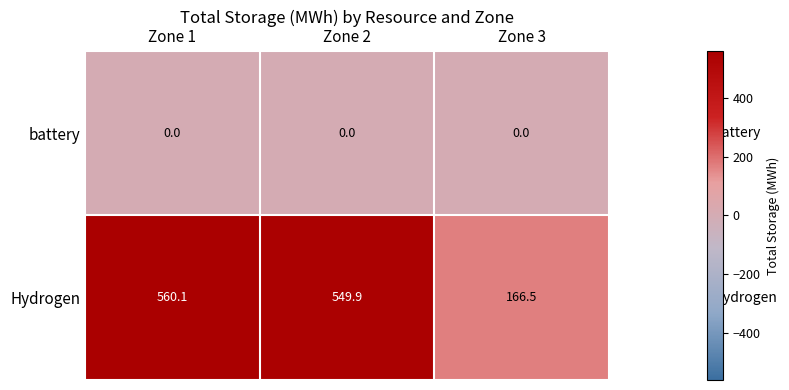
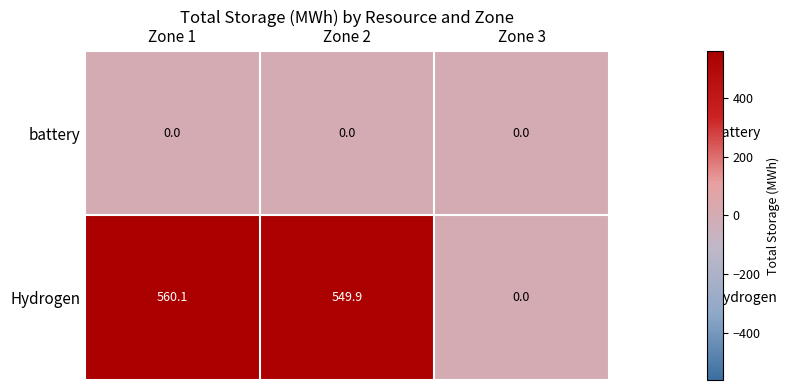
Hydrogen, Zone 3: 166.5 -> 0.0
